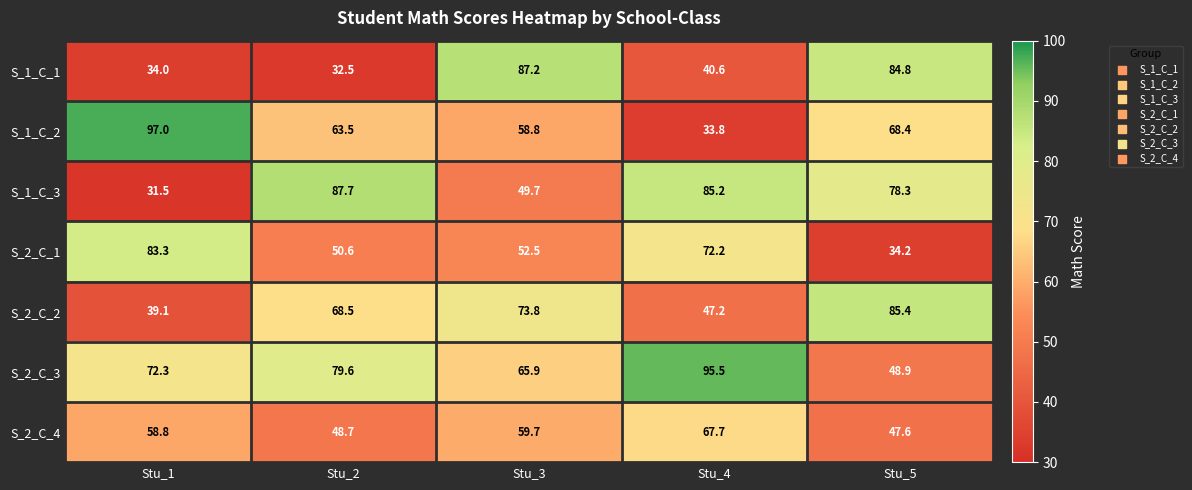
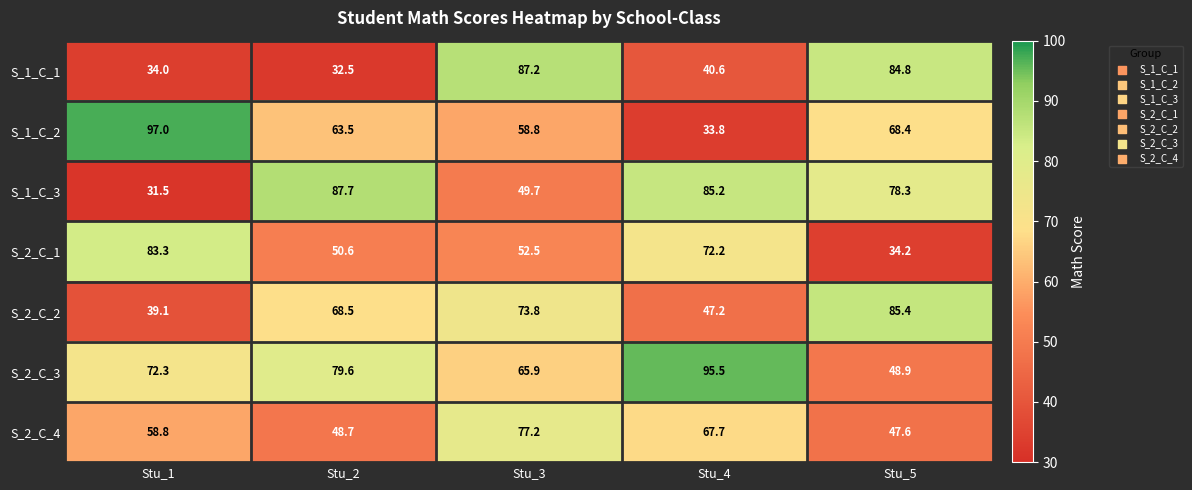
S_2_C_4, Stu_3: 59.7 -> 77.2
